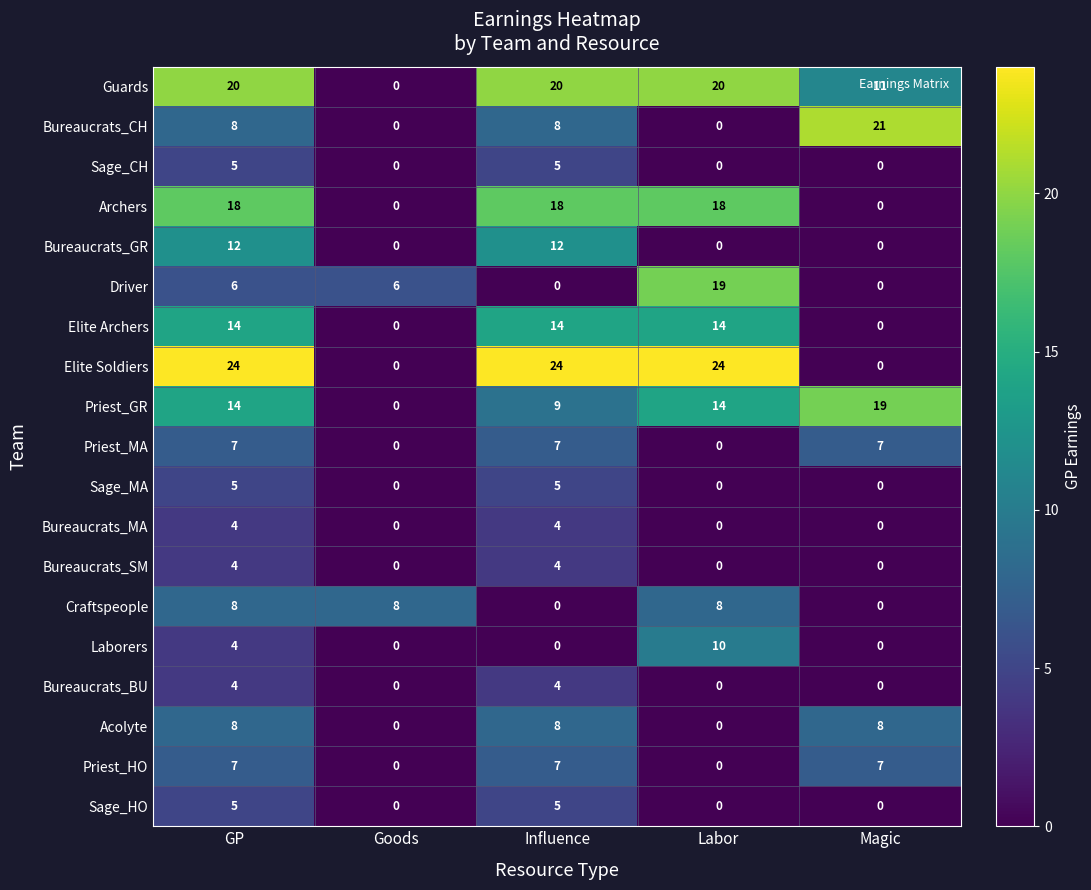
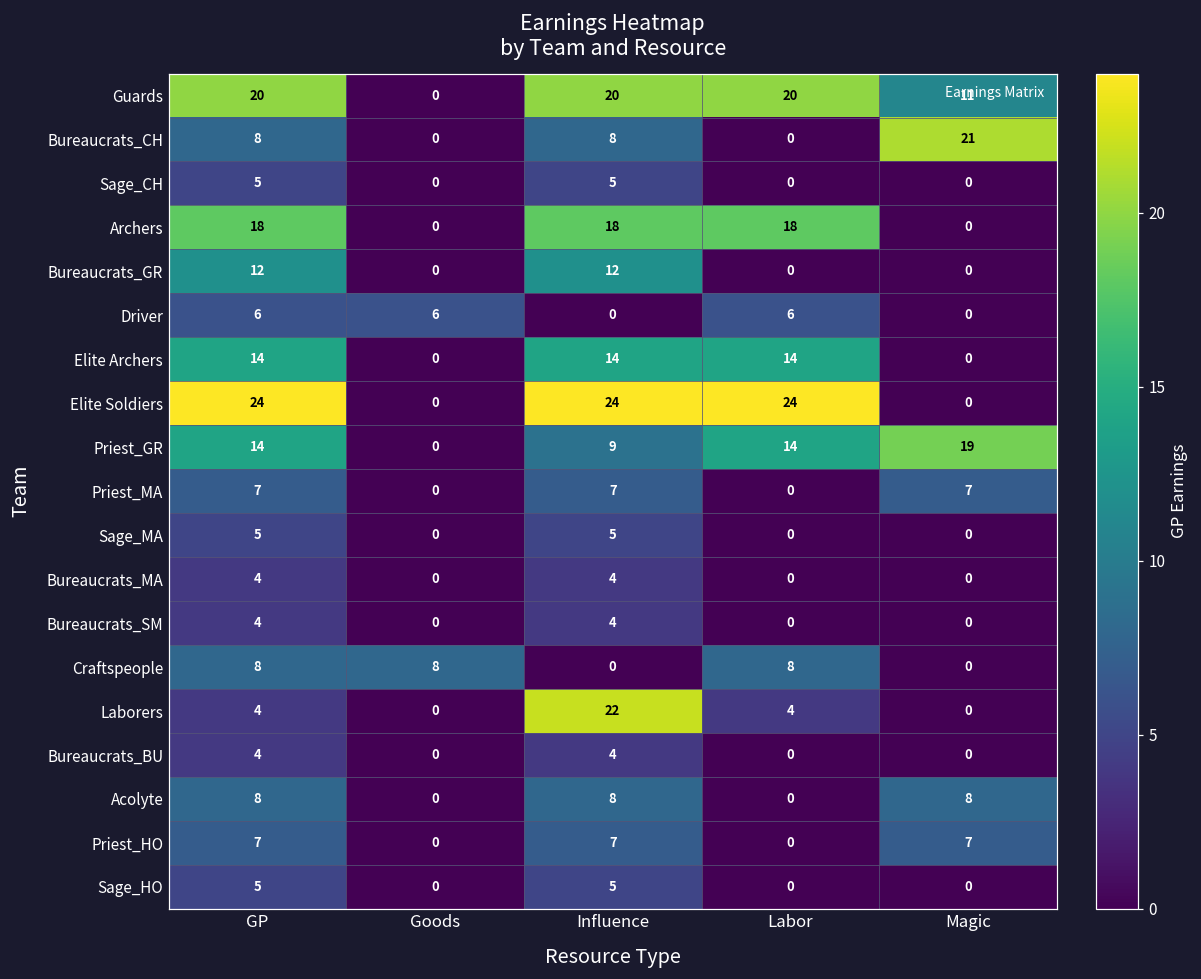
Driver, Labor: 19 -> 6
Laborers, Influence: 0 -> 22
Laborers, Labor: 10 -> 4
